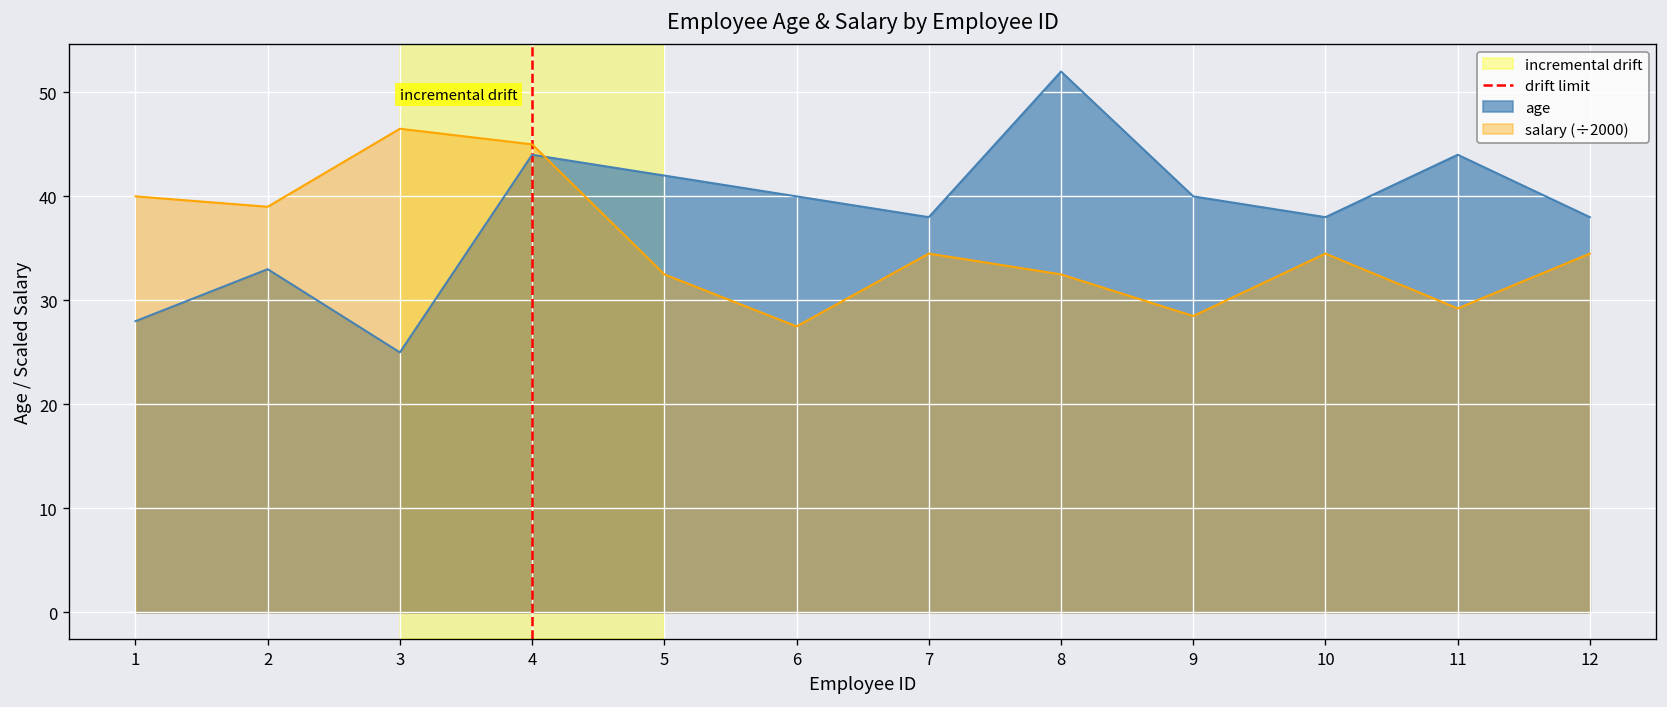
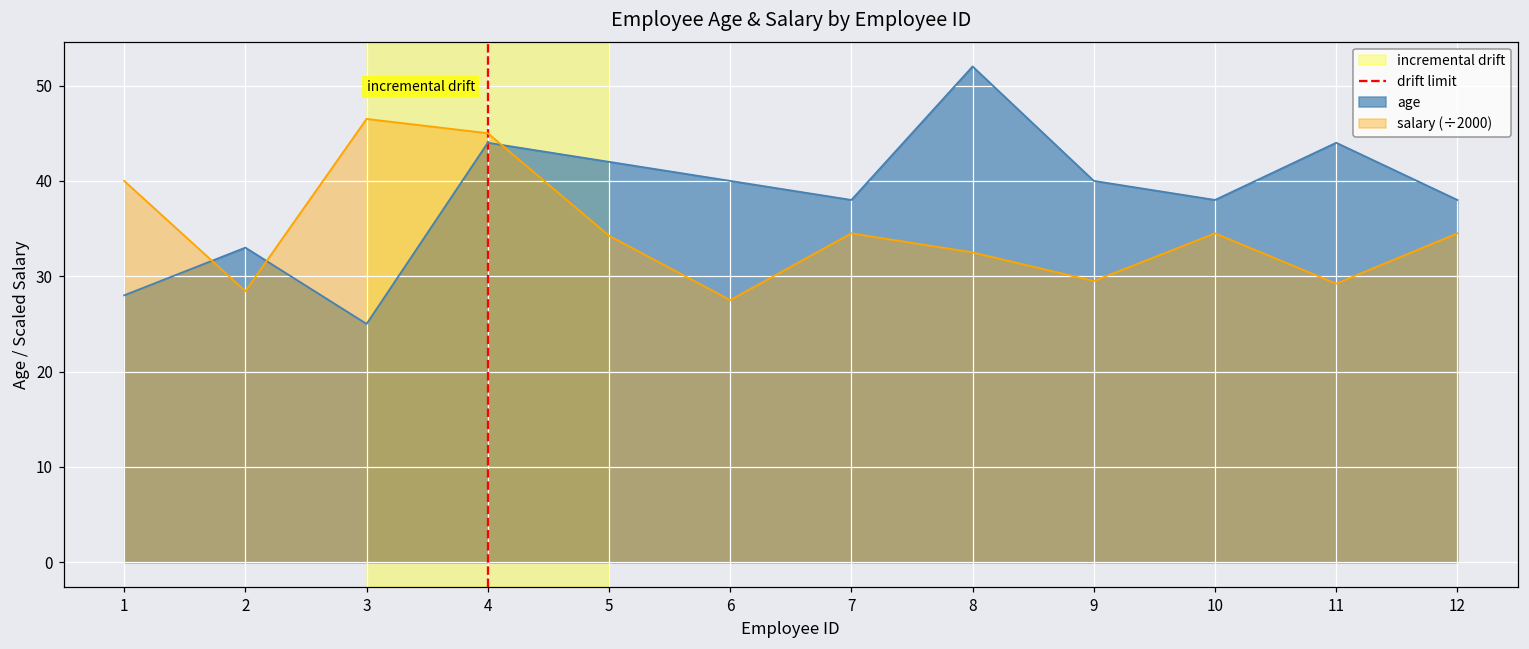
salary (÷2000), 2: 39 -> 28
salary (÷2000), 5: 33 -> 34
salary (÷2000), 9: 28 -> 30
